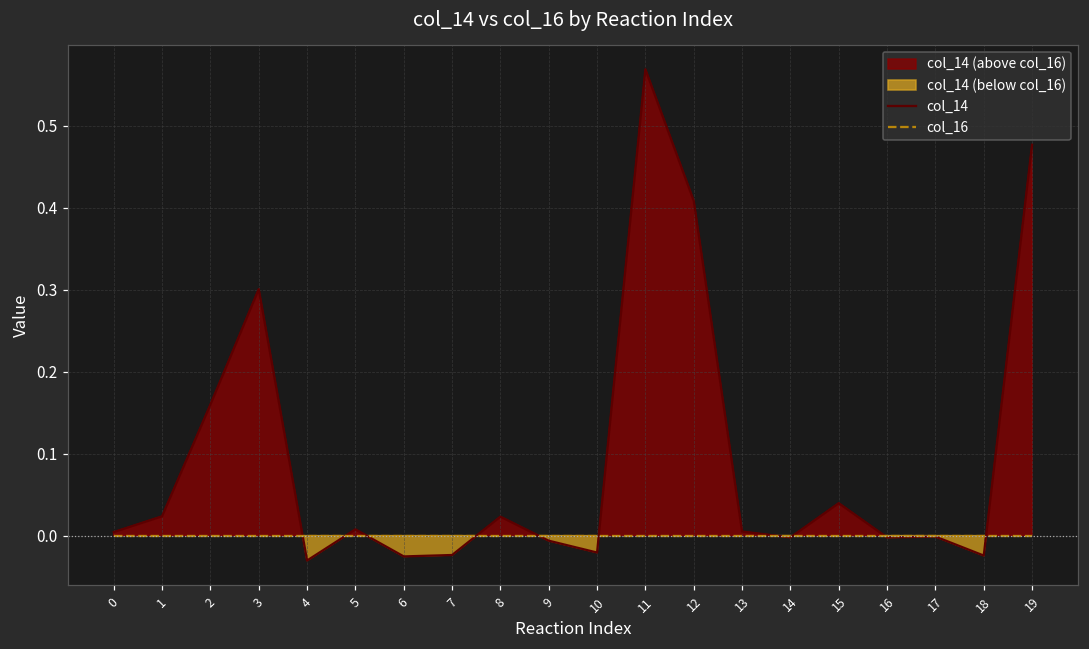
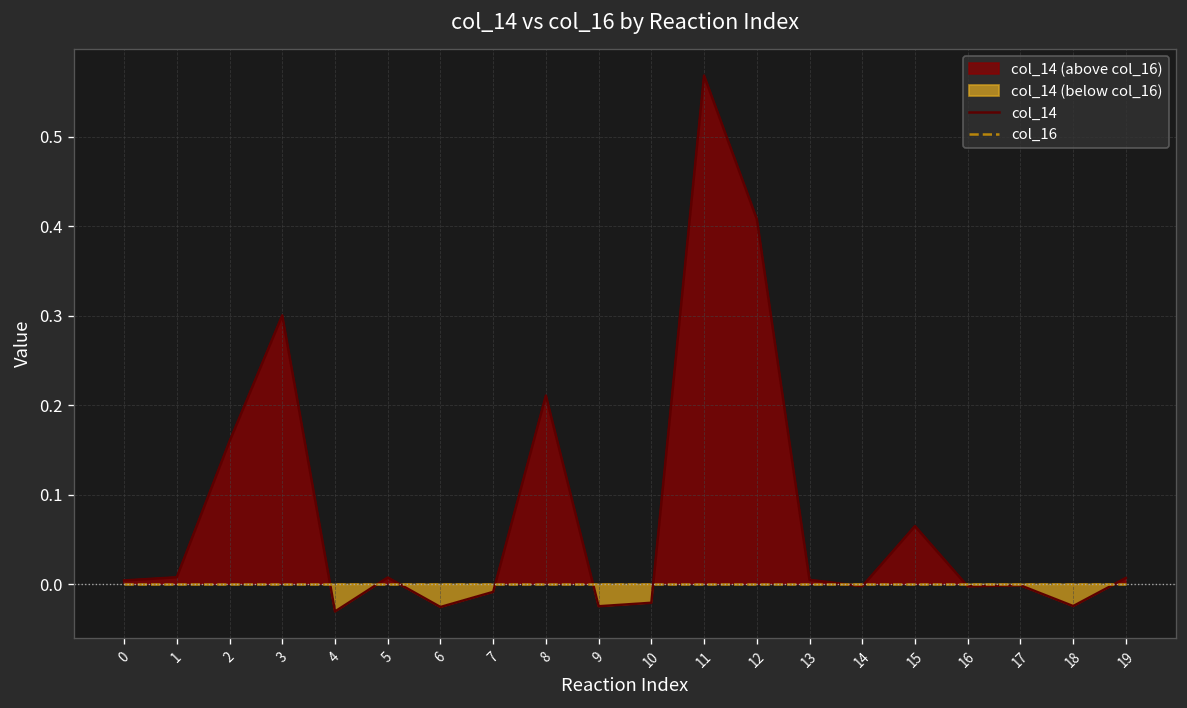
col_14, 1: 0.02 -> 0.01
col_14, 7: -0.02 -> -0.01
col_14, 8: 0.02 -> 0.21
col_14, 9: -0.01 -> -0.02
col_14, 15: 0.04 -> 0.07
col_14, 19: 0.48 -> 0.01
